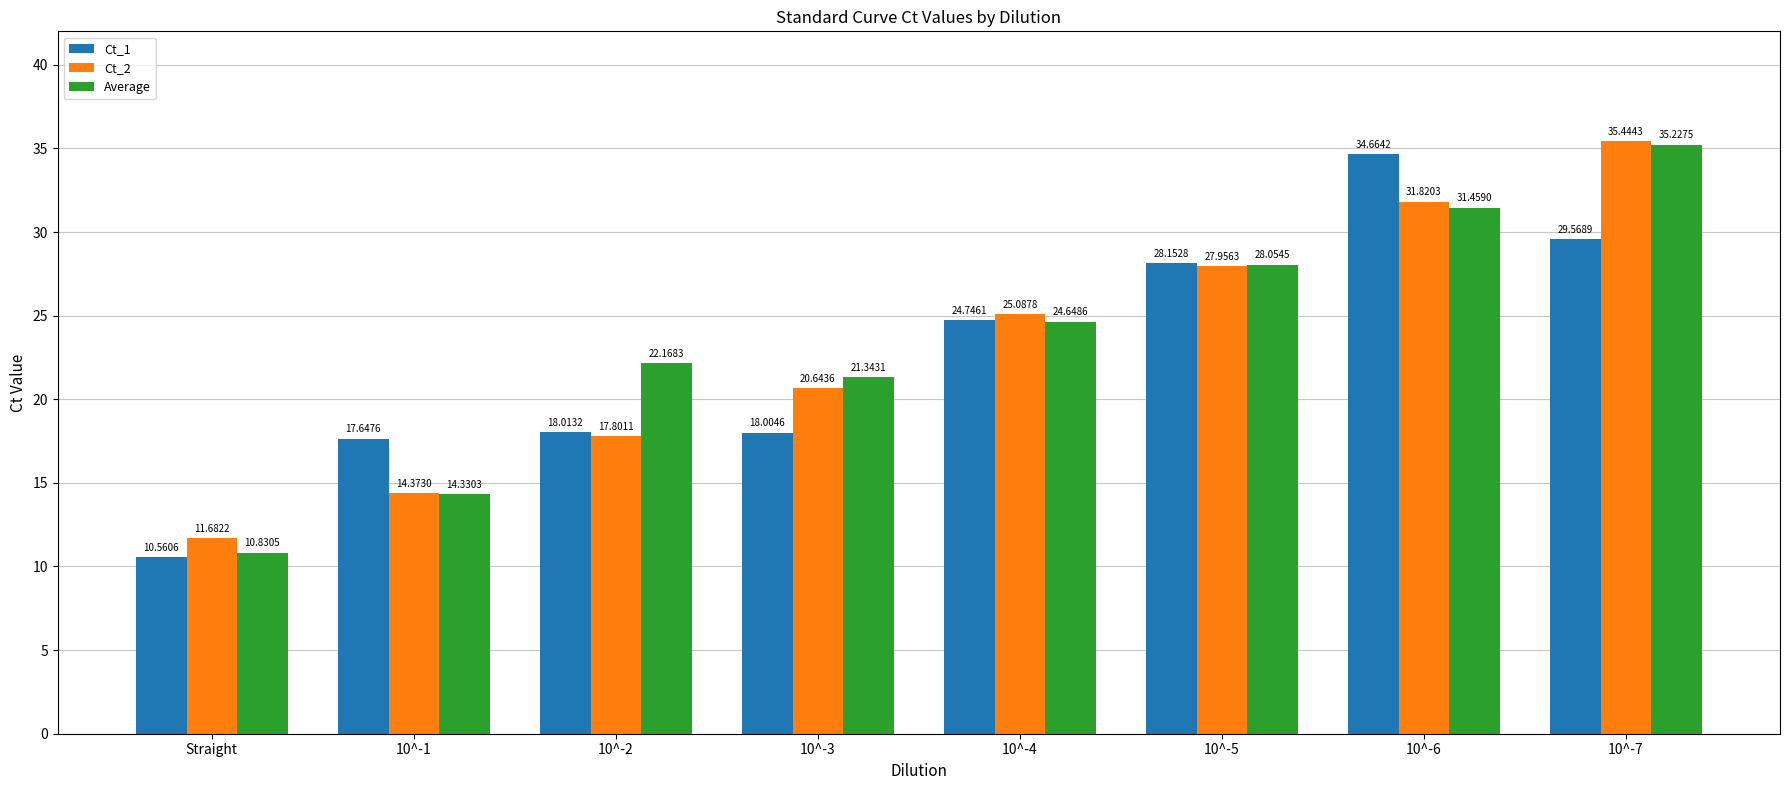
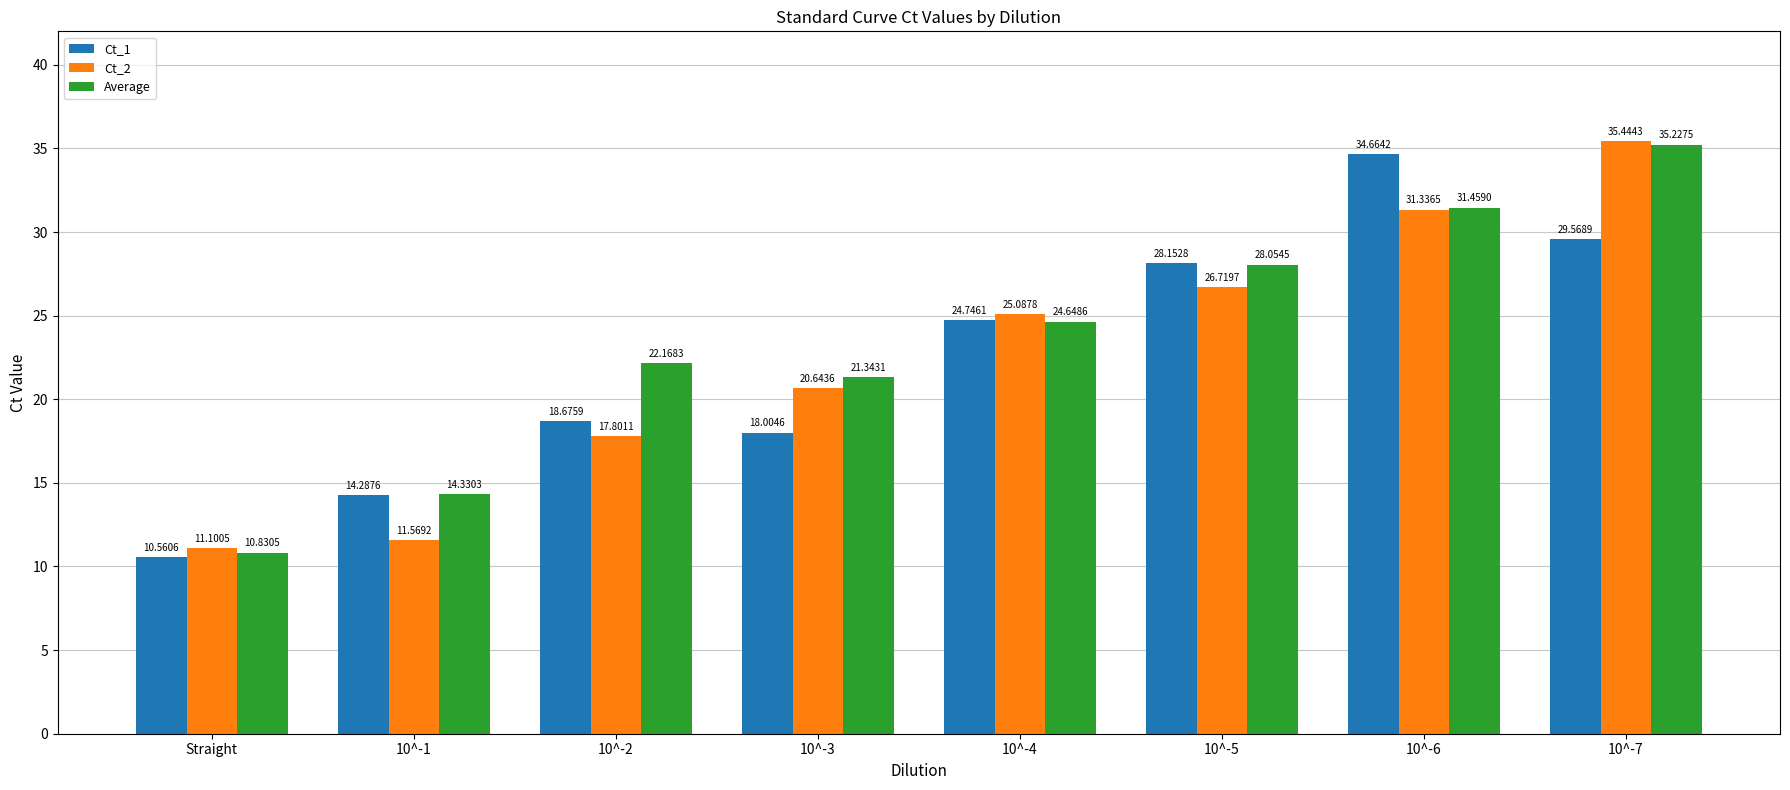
Ct_2, Straight: 11.6822 -> 11.1005
Ct_1, 10^-1: 17.6476 -> 14.2876
Ct_2, 10^-1: 14.3730 -> 11.5692
Ct_1, 10^-2: 18.0132 -> 18.6759
Ct_2, 10^-5: 27.9563 -> 26.7197
Ct_2, 10^-6: 31.8203 -> 31.3365
